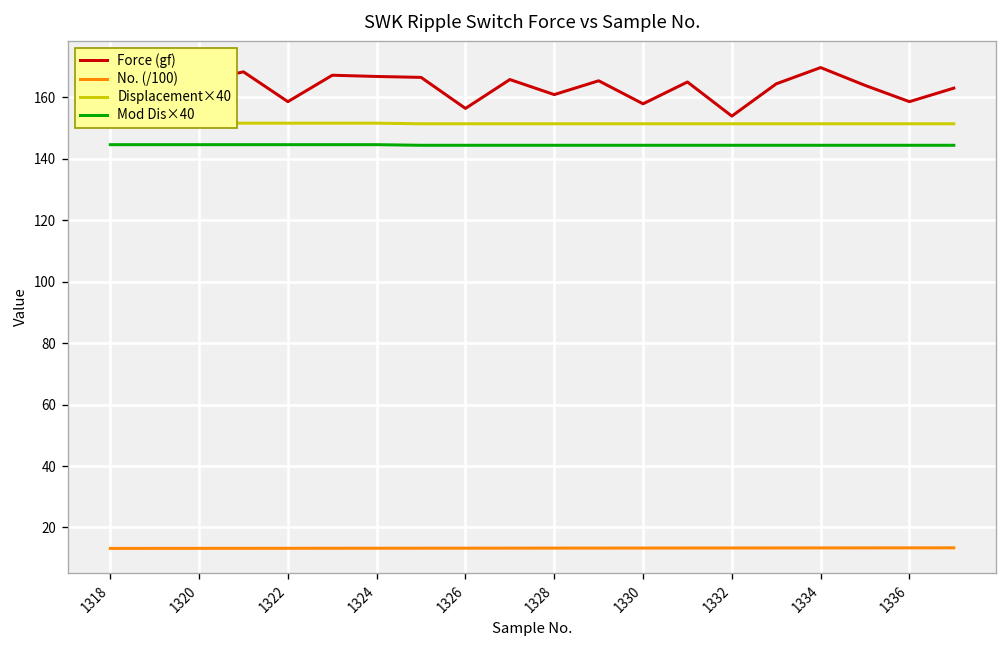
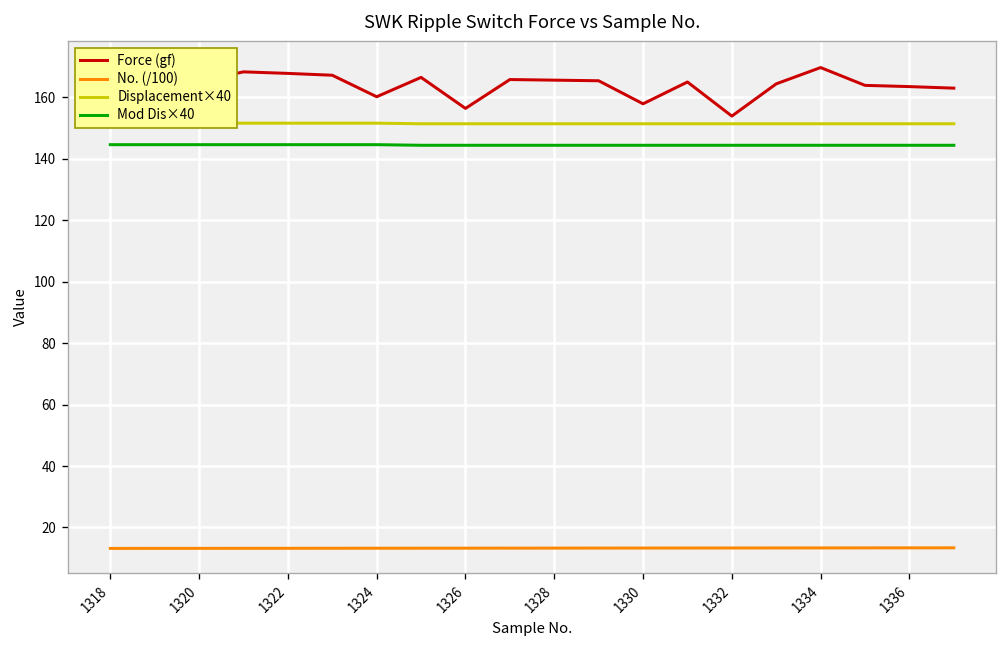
Force (gf), 1322: 159 -> 168
Force (gf), 1324: 167 -> 160
Force (gf), 1328: 161 -> 166
Force (gf), 1336: 159 -> 164
